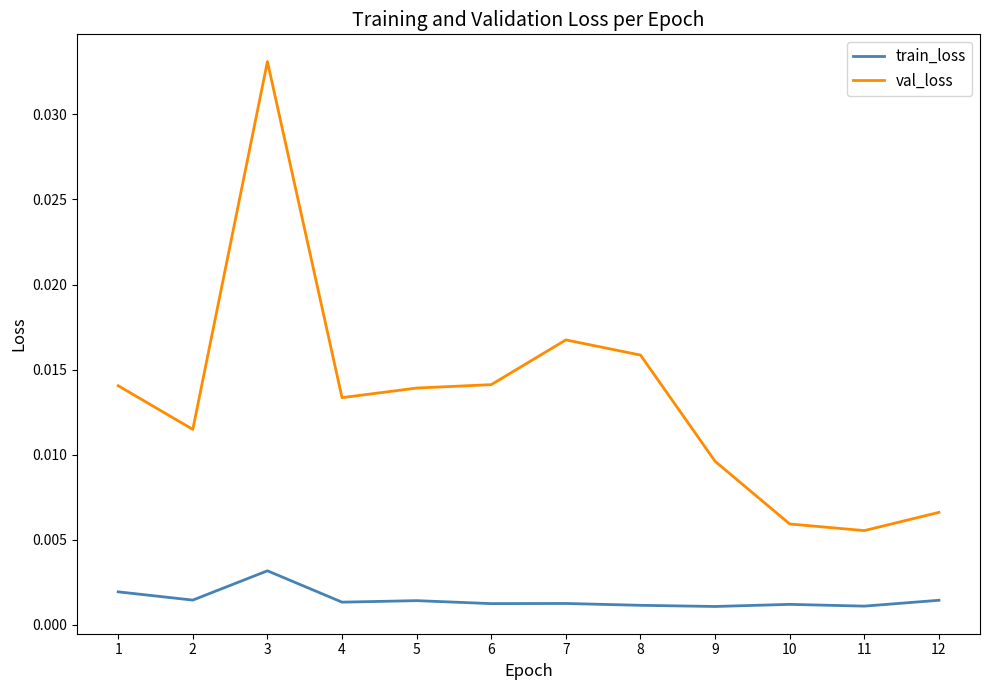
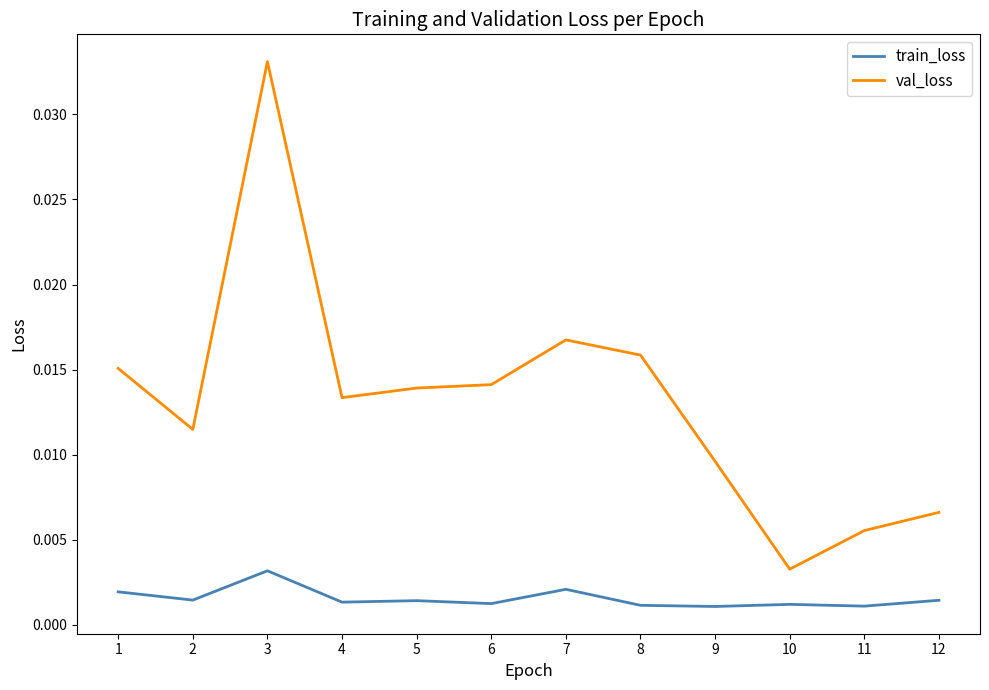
val_loss, 1: 0.0140 -> 0.0151
train_loss, 7: 0.0012 -> 0.0021
val_loss, 10: 0.0059 -> 0.0033
